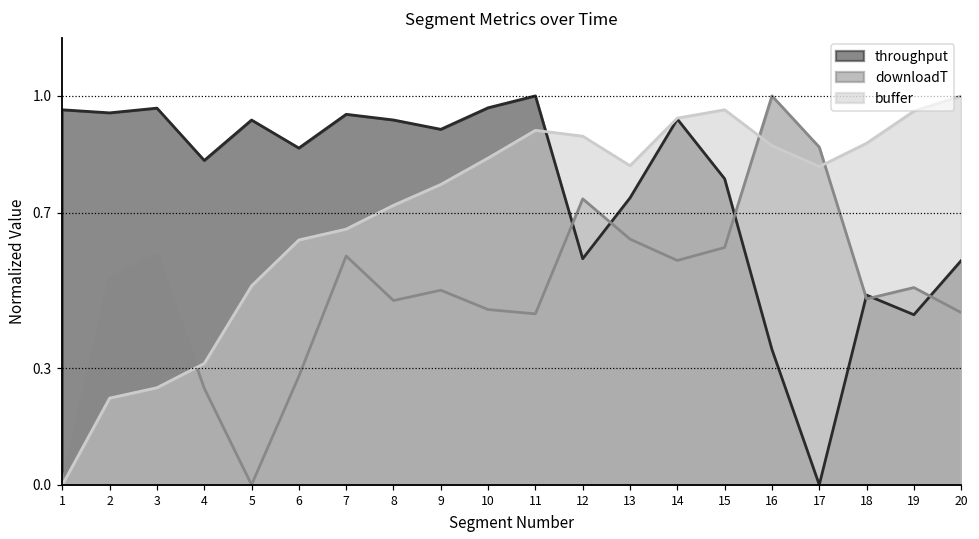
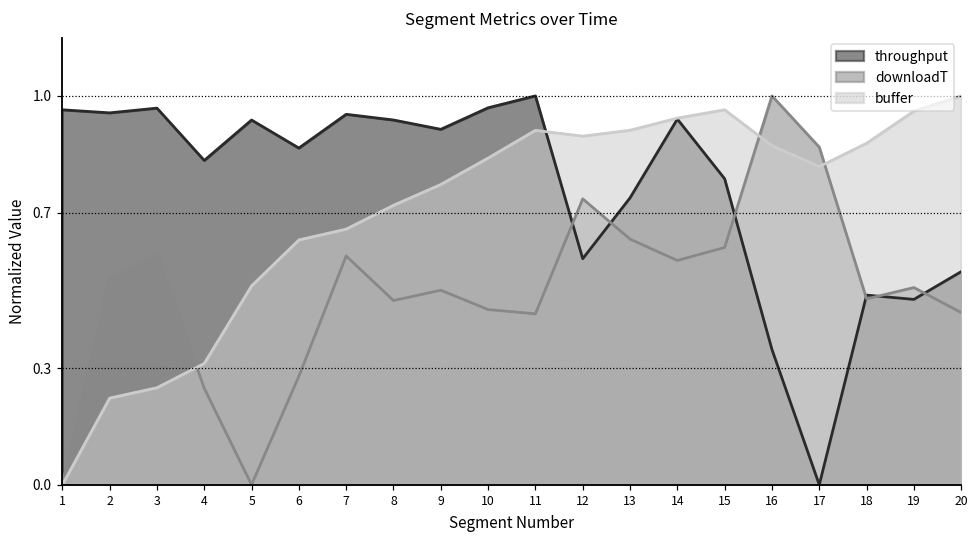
buffer, 13: 0.82 -> 0.91
throughput, 19: 0.44 -> 0.48
throughput, 20: 0.58 -> 0.55
